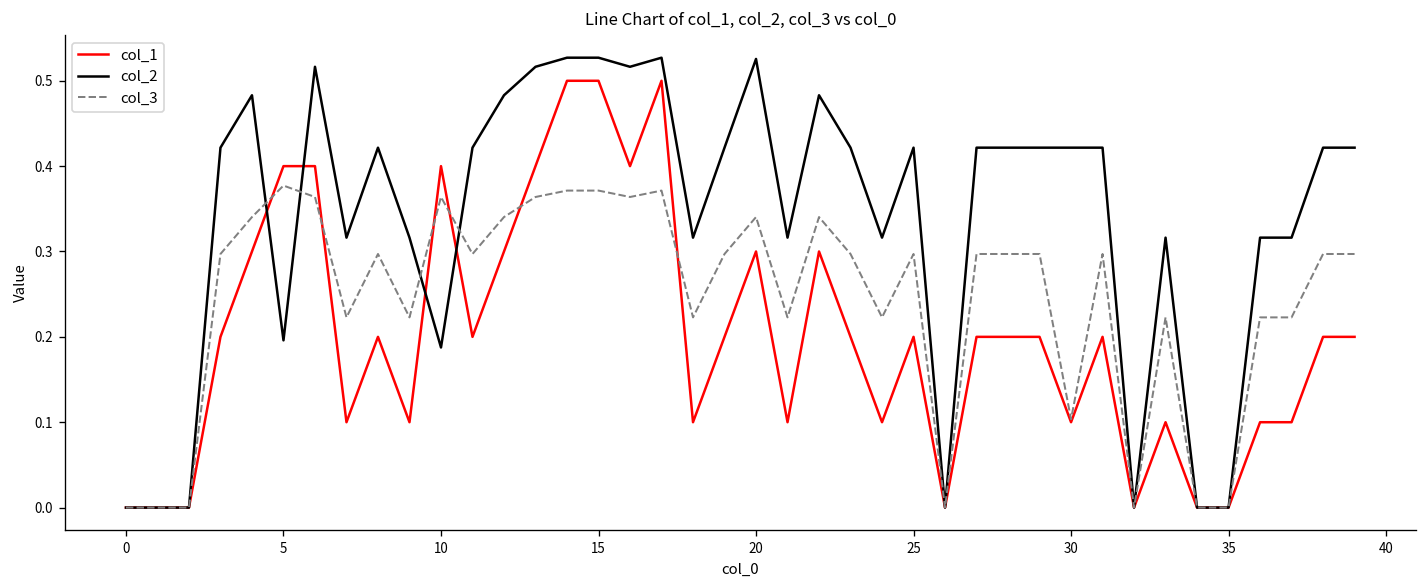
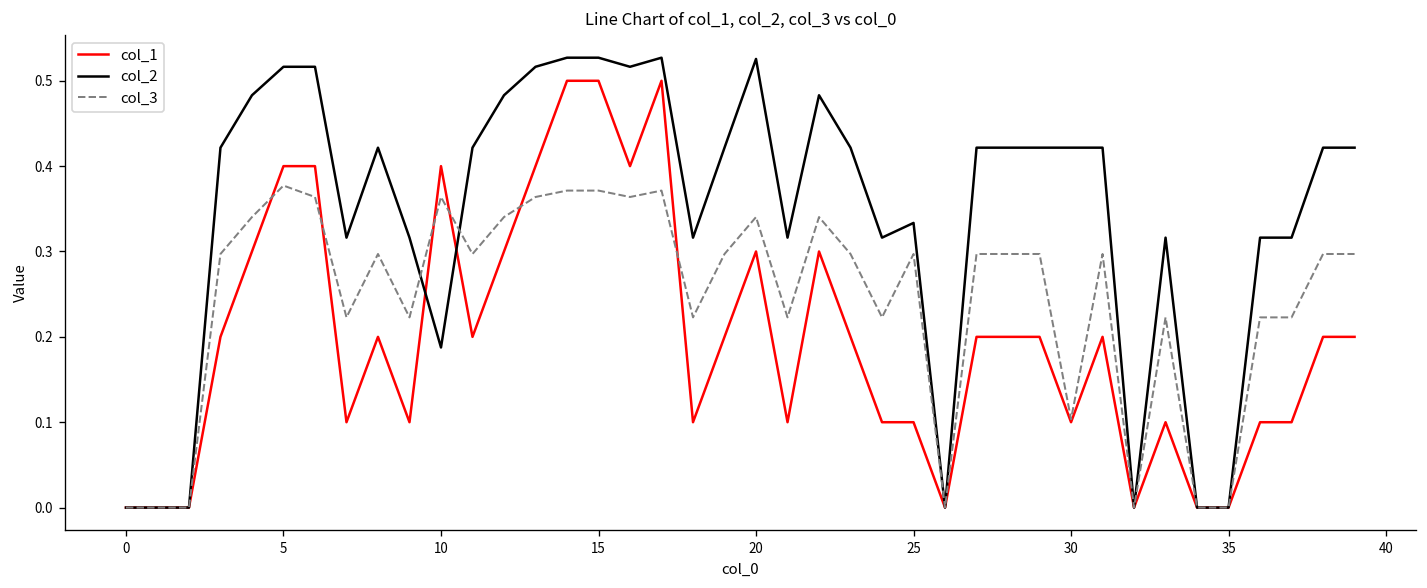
col_2, 5: 0.20 -> 0.52
col_1, 25: 0.2 -> 0.1
col_2, 25: 0.42 -> 0.33
